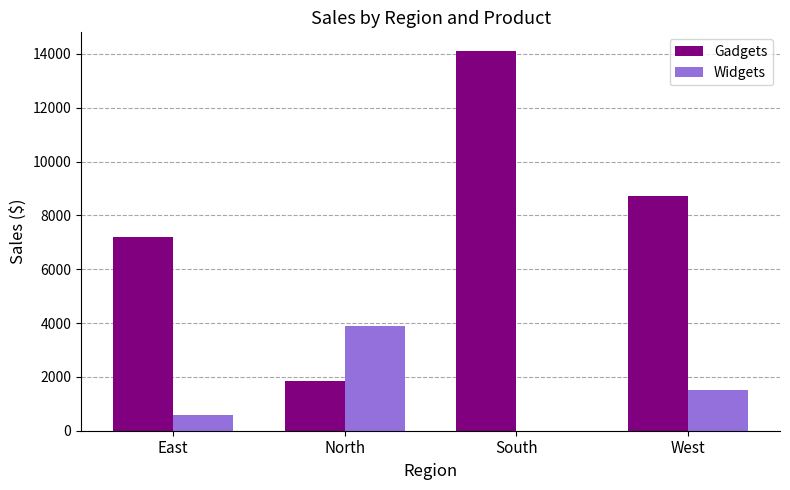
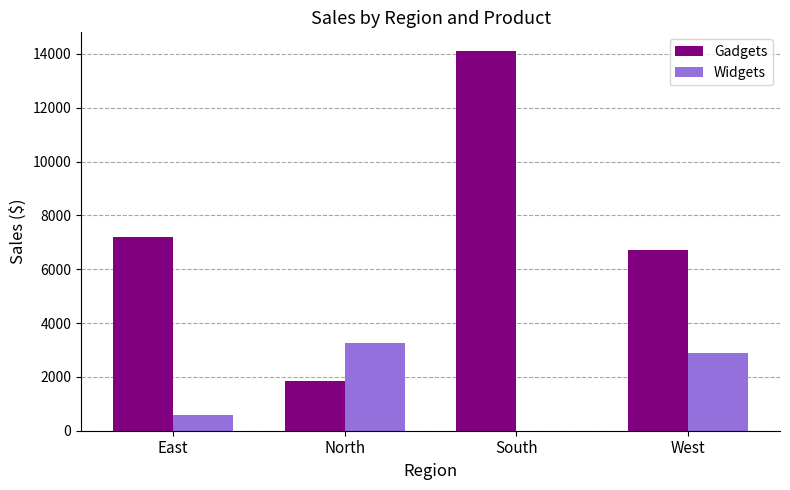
Widgets, North: 3900 -> 3300
Gadgets, West: 8700 -> 6700
Widgets, West: 1500 -> 2900
